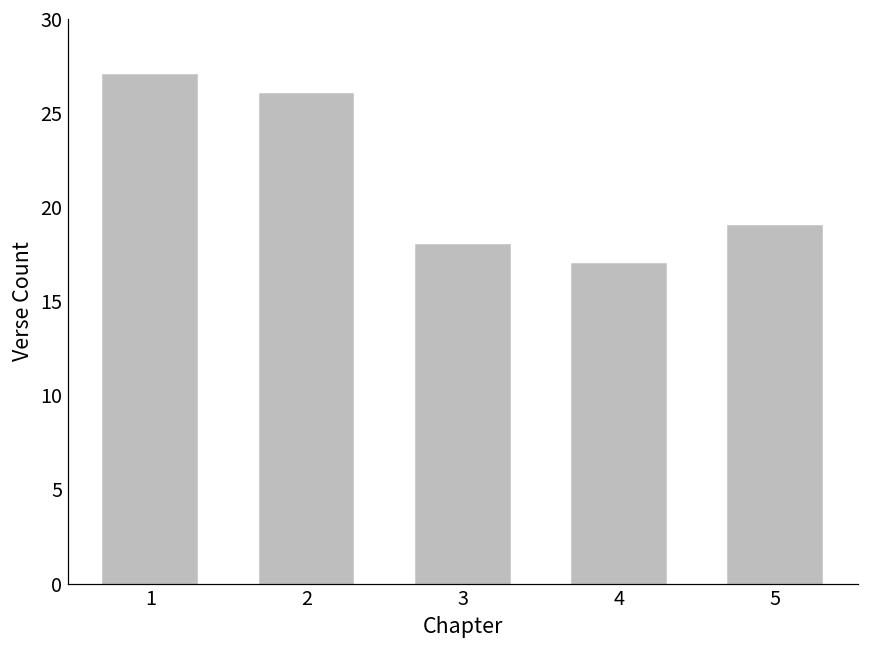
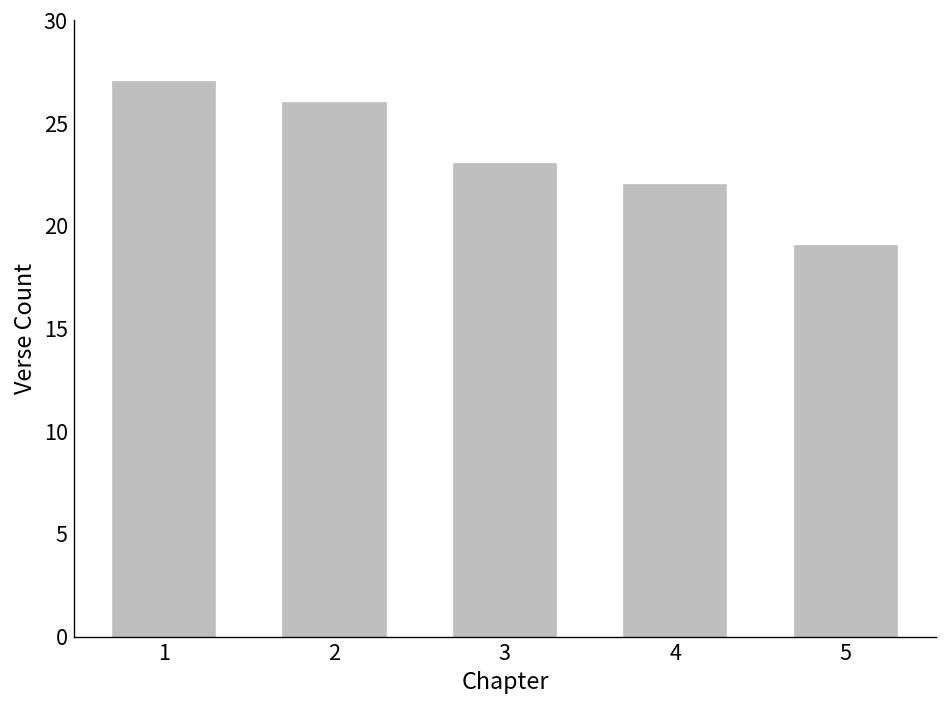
3: 18 -> 23
4: 17 -> 22
